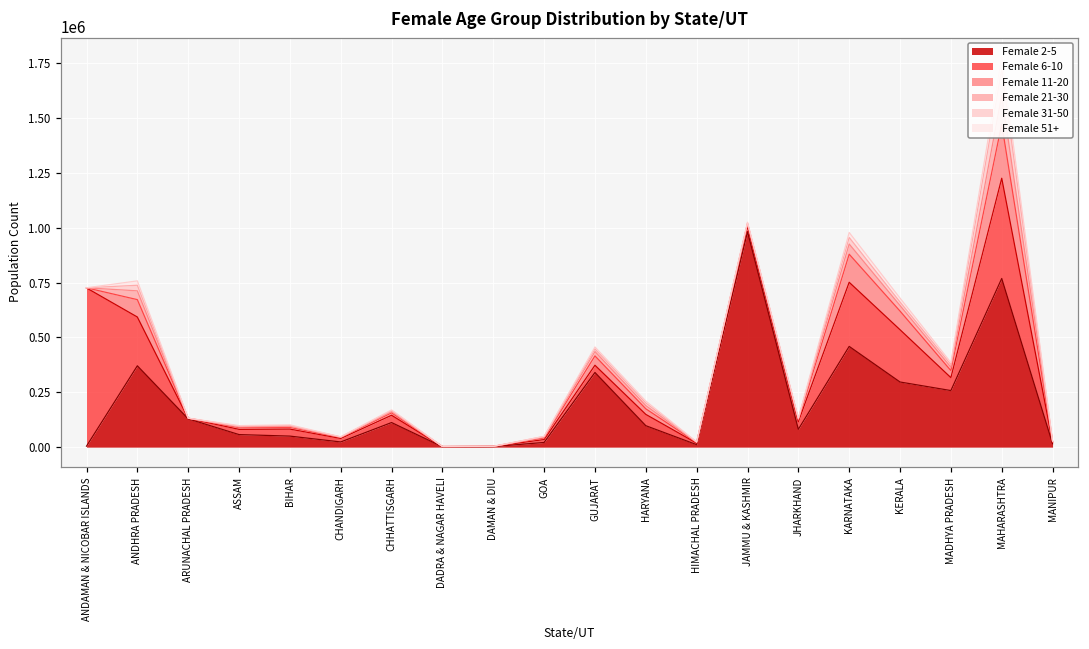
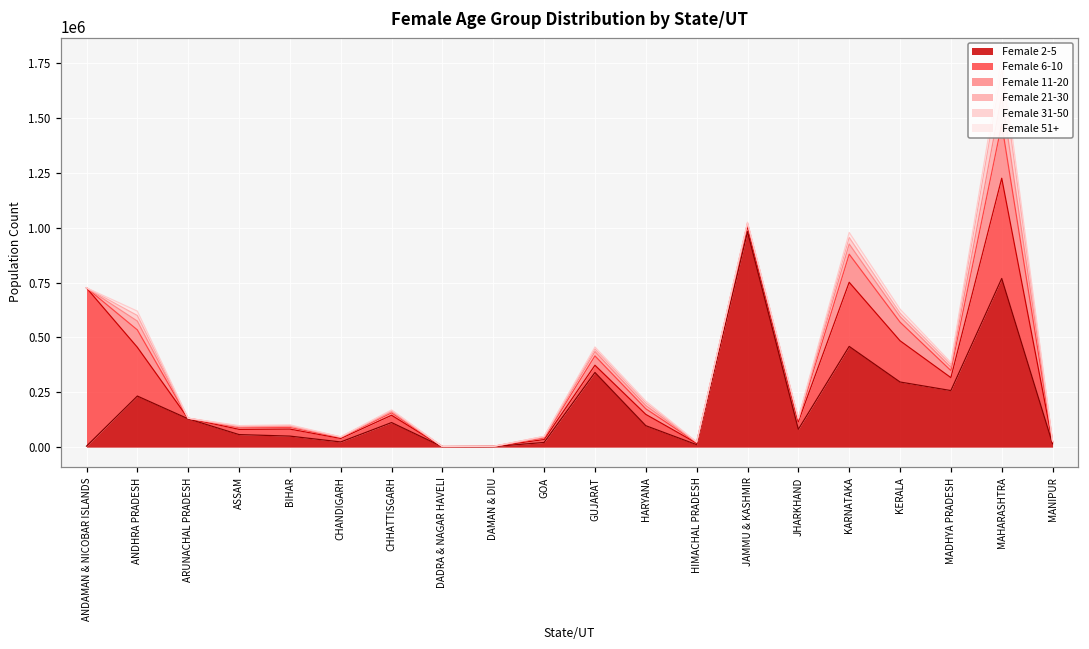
Female 2-5, ANDHRA PRADESH: 370000 -> 230000
Female 6-10, KERALA: 240000 -> 190000
